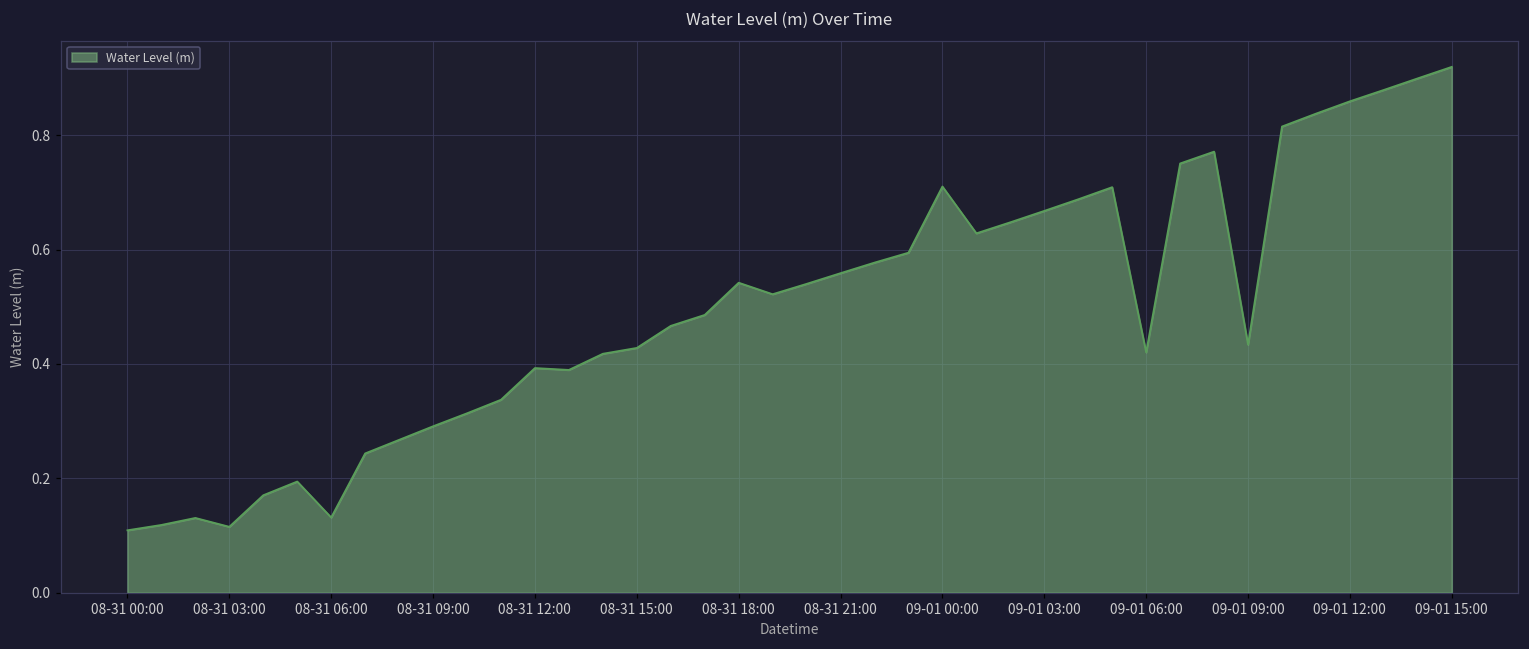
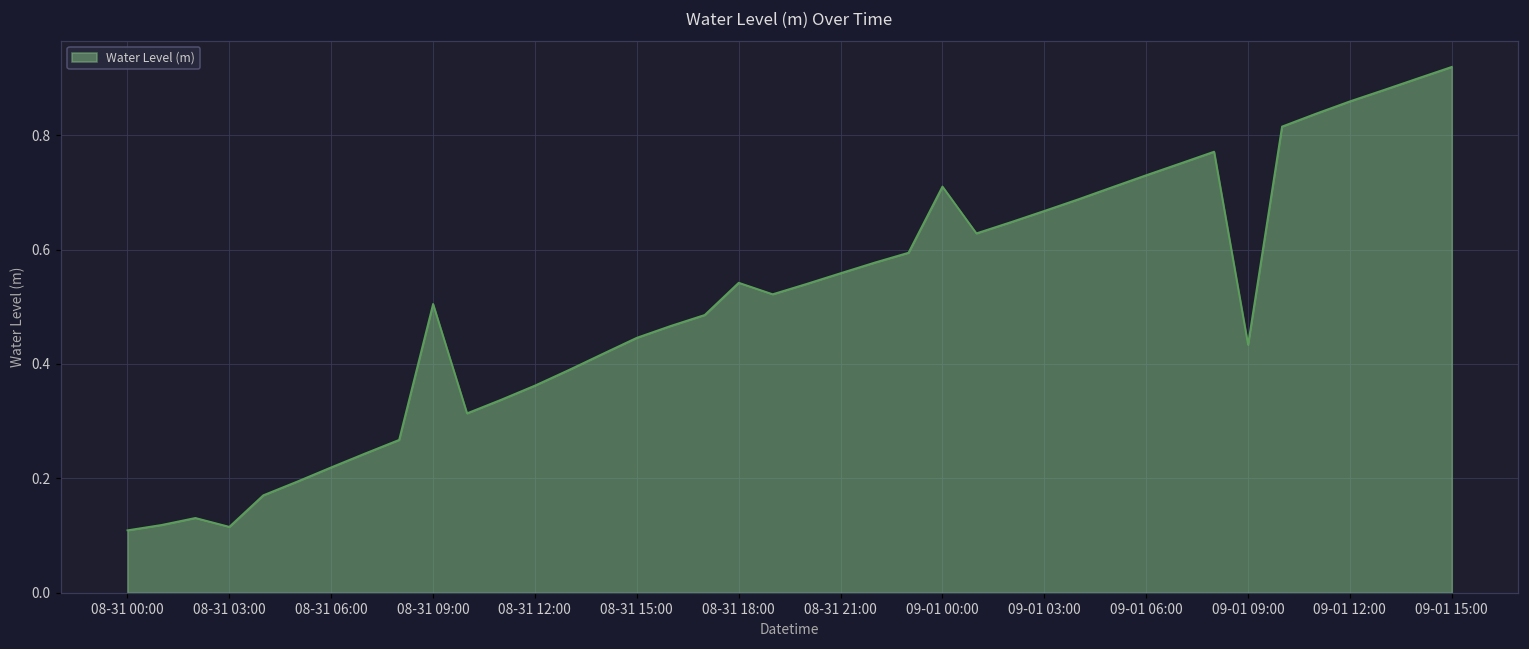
08-31 06:00: 0.13 -> 0.22
08-31 09:00: 0.29 -> 0.50
08-31 12:00: 0.39 -> 0.36
08-31 15:00: 0.43 -> 0.45
09-01 06:00: 0.42 -> 0.73
